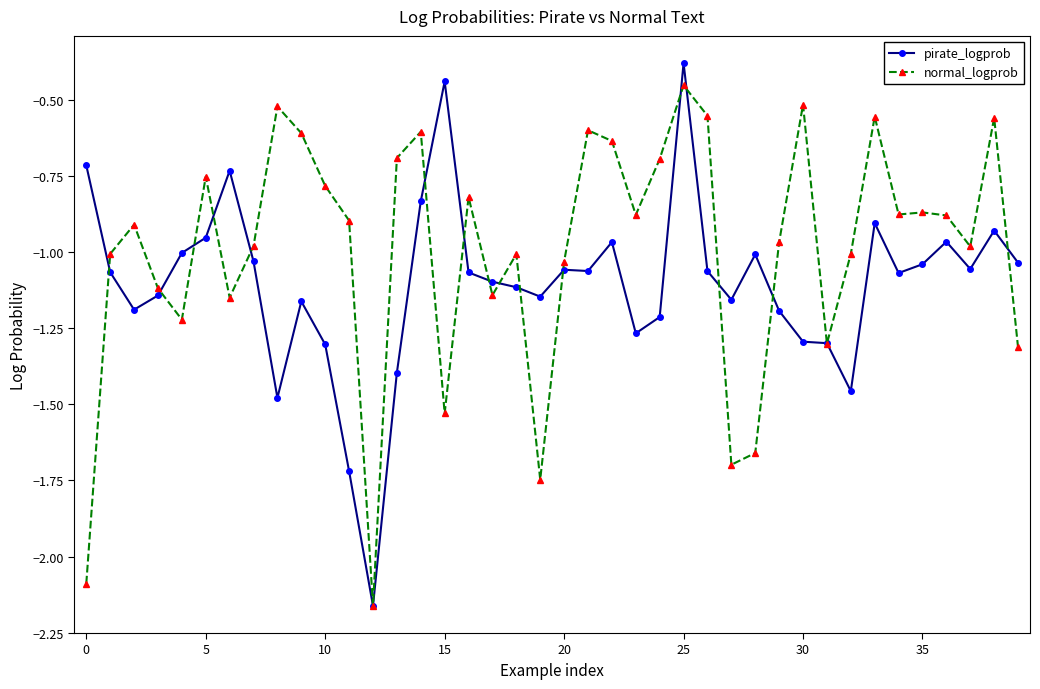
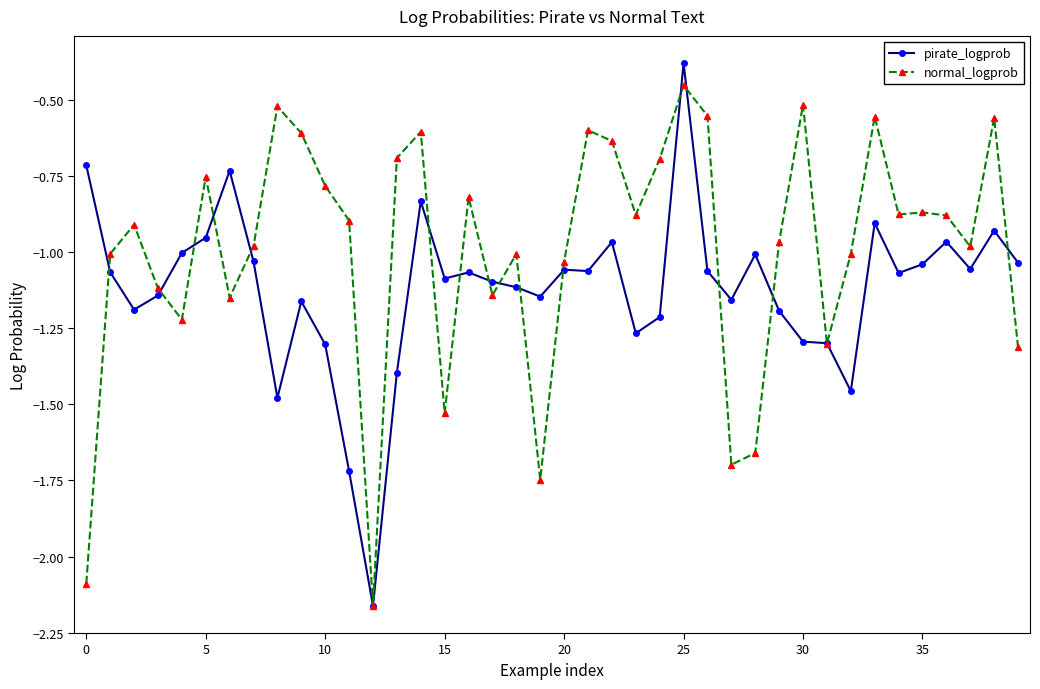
pirate_logprob, 15: -0.44 -> -1.09
